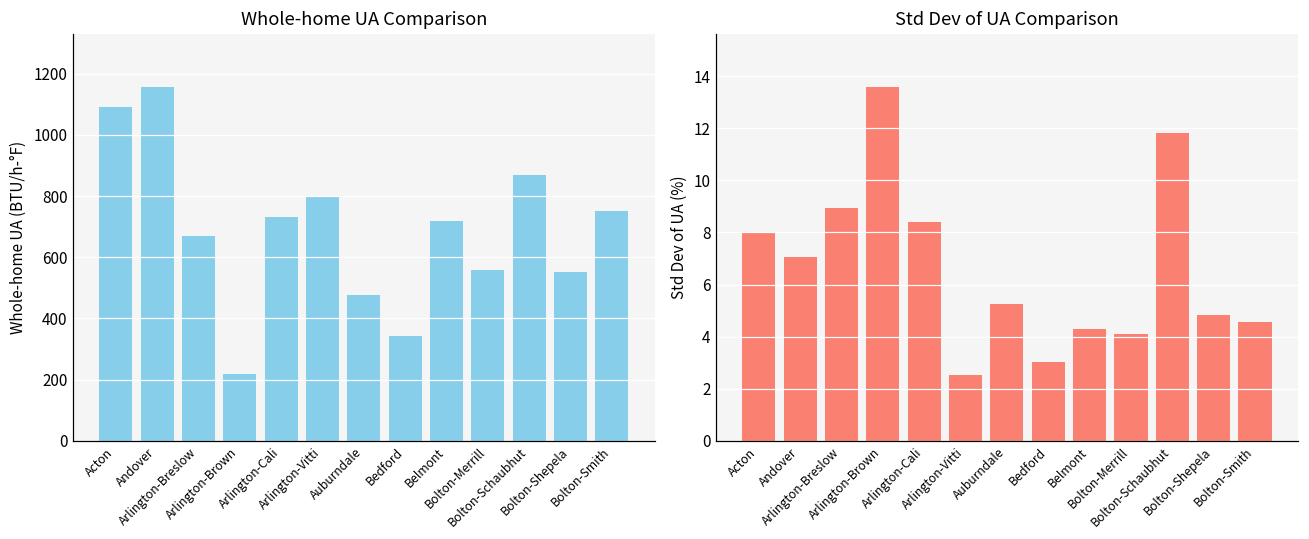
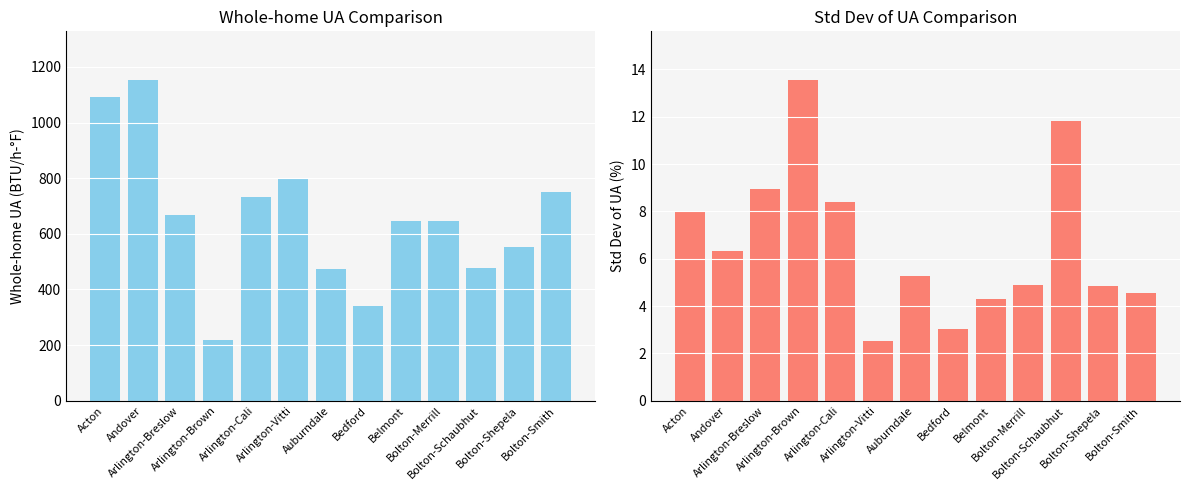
Whole-home UA Comparison, Belmont: 720 -> 650
Whole-home UA Comparison, Bolton-Merrill: 560 -> 650
Whole-home UA Comparison, Bolton-Schaubhut: 870 -> 480
Std Dev of UA Comparison, Andover: 7.1 -> 6.3
Std Dev of UA Comparison, Bolton-Merrill: 4.1 -> 4.9
